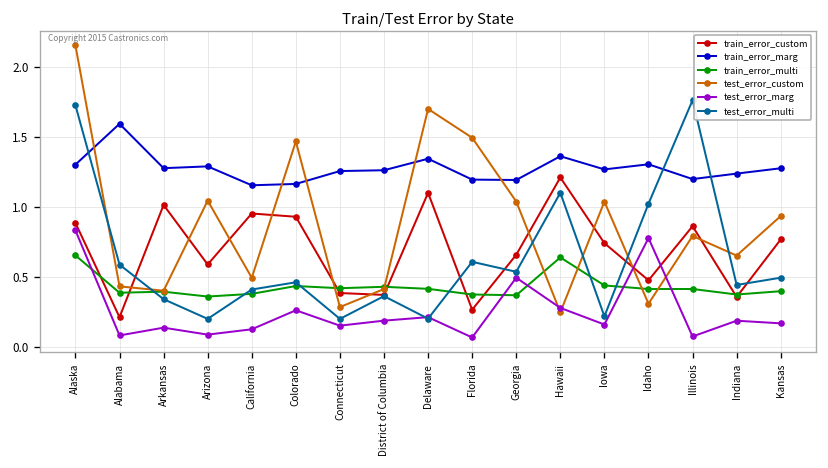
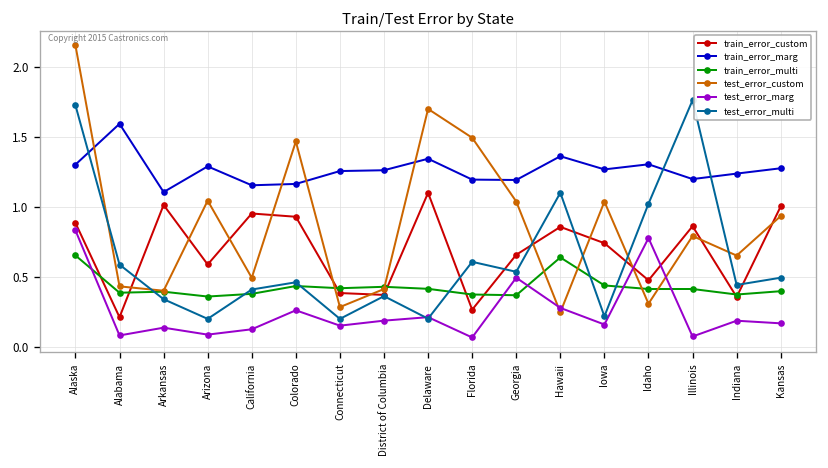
train_error_marg, Arkansas: 1.28 -> 1.11
train_error_custom, Hawaii: 1.21 -> 0.86
train_error_custom, Kansas: 0.77 -> 1.00
